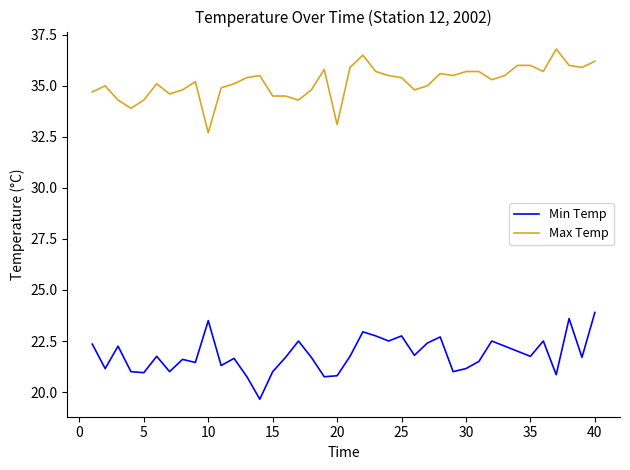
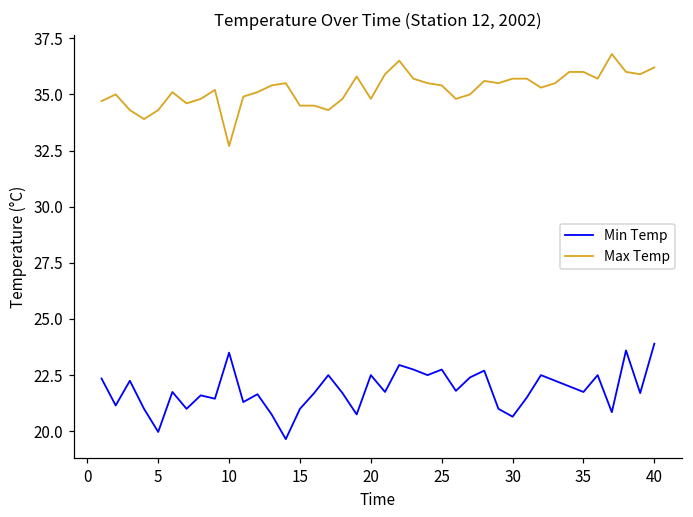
Min Temp, 5: 21.0 -> 20.0
Min Temp, 20: 20.8 -> 22.5
Max Temp, 20: 33.1 -> 34.8
Min Temp, 30: 21.2 -> 20.7
